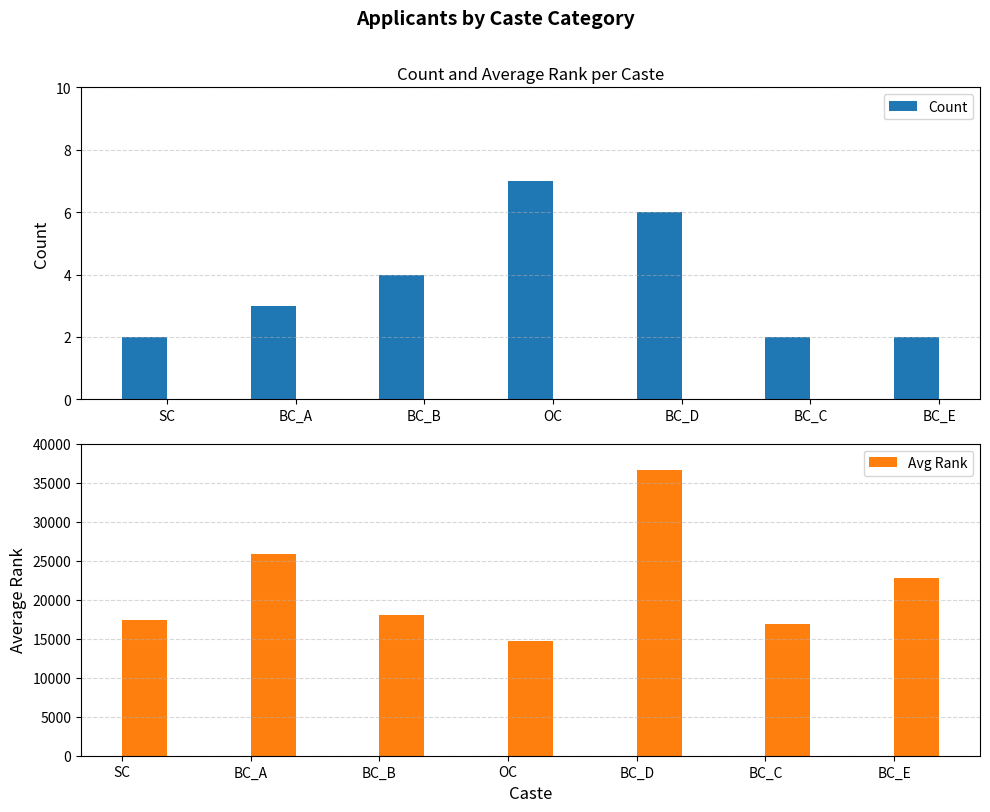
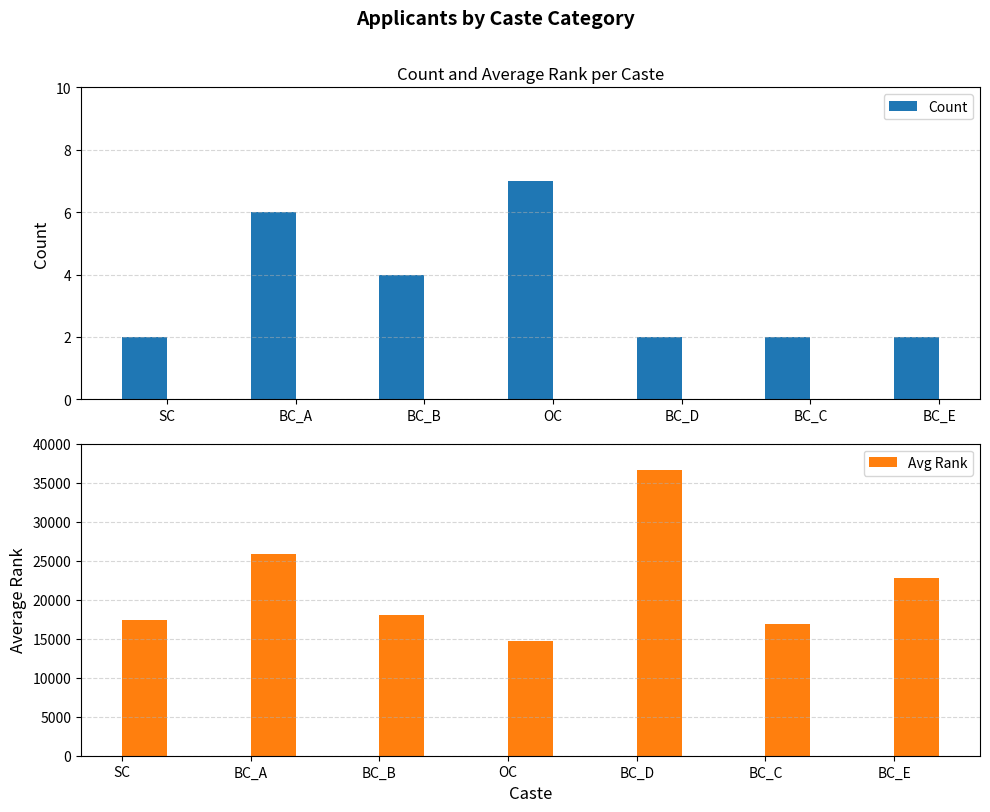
Count and Average Rank per Caste, BC_A: 3 -> 6
Count and Average Rank per Caste, BC_D: 6 -> 2
